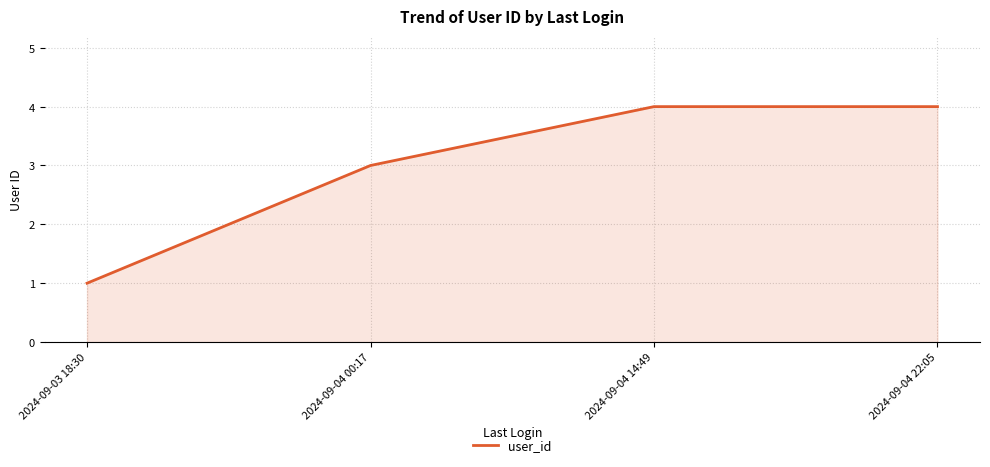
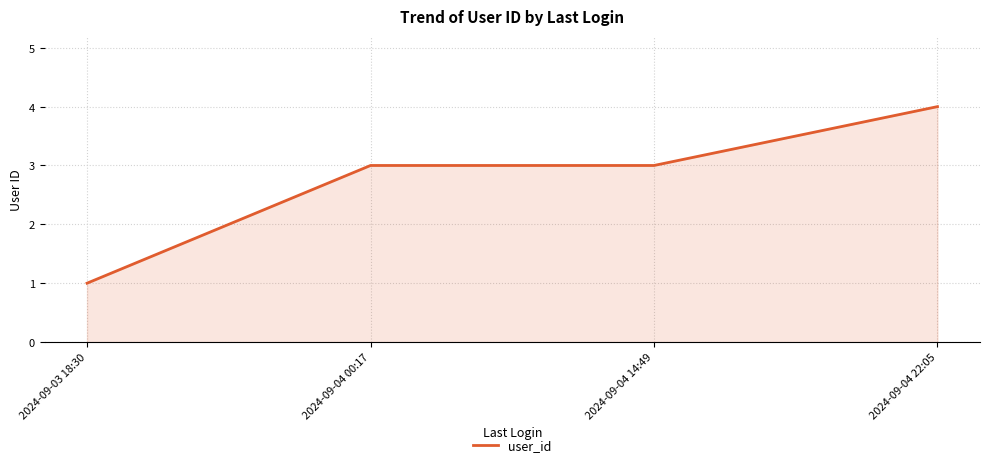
2024-09-04 14:49: 4 -> 3
